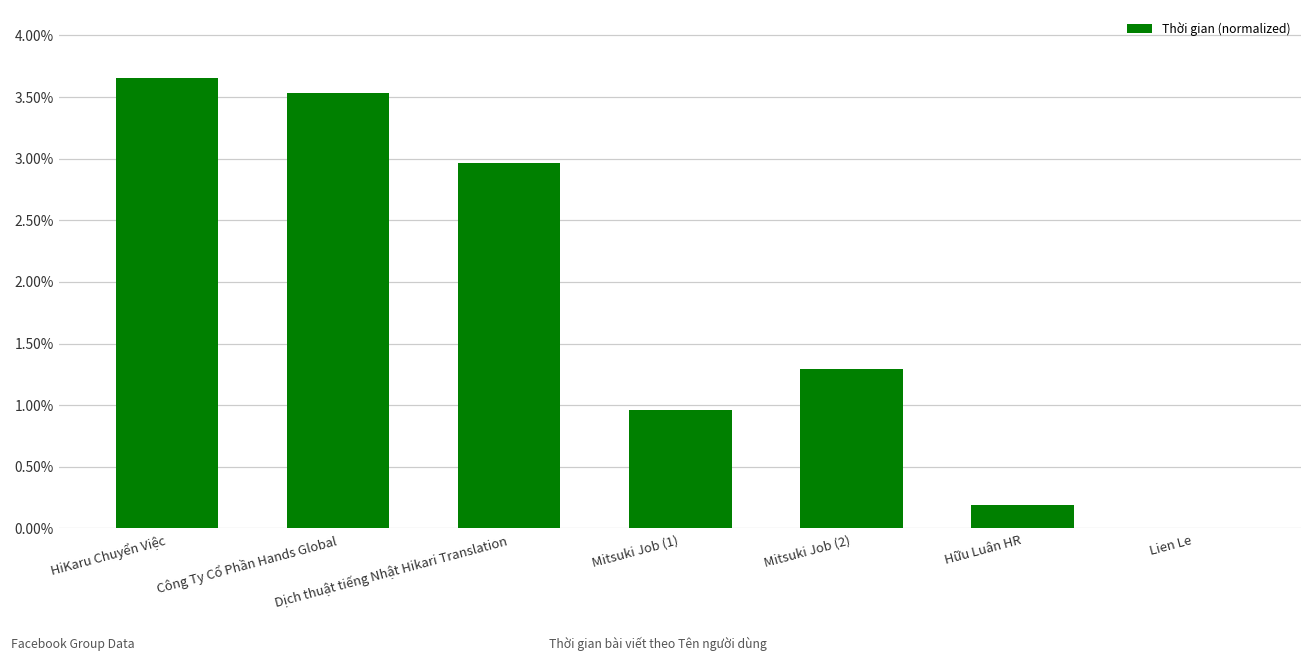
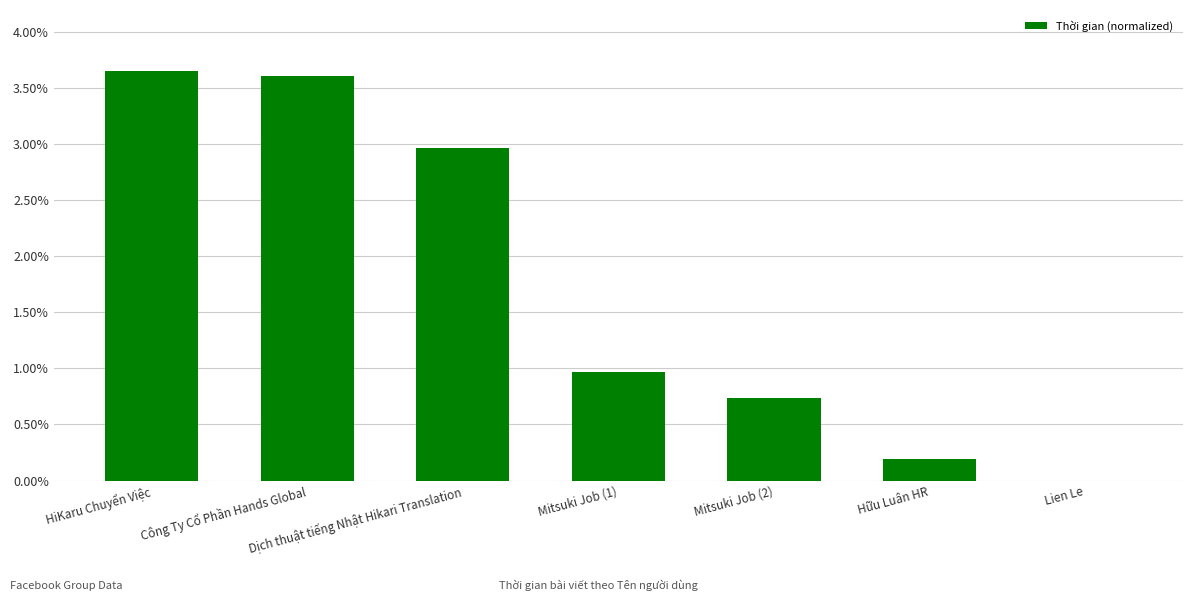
Công Ty Cổ Phần Hands Global: 3.53% -> 3.61%
Mitsuki Job (2): 1.29% -> 0.73%
